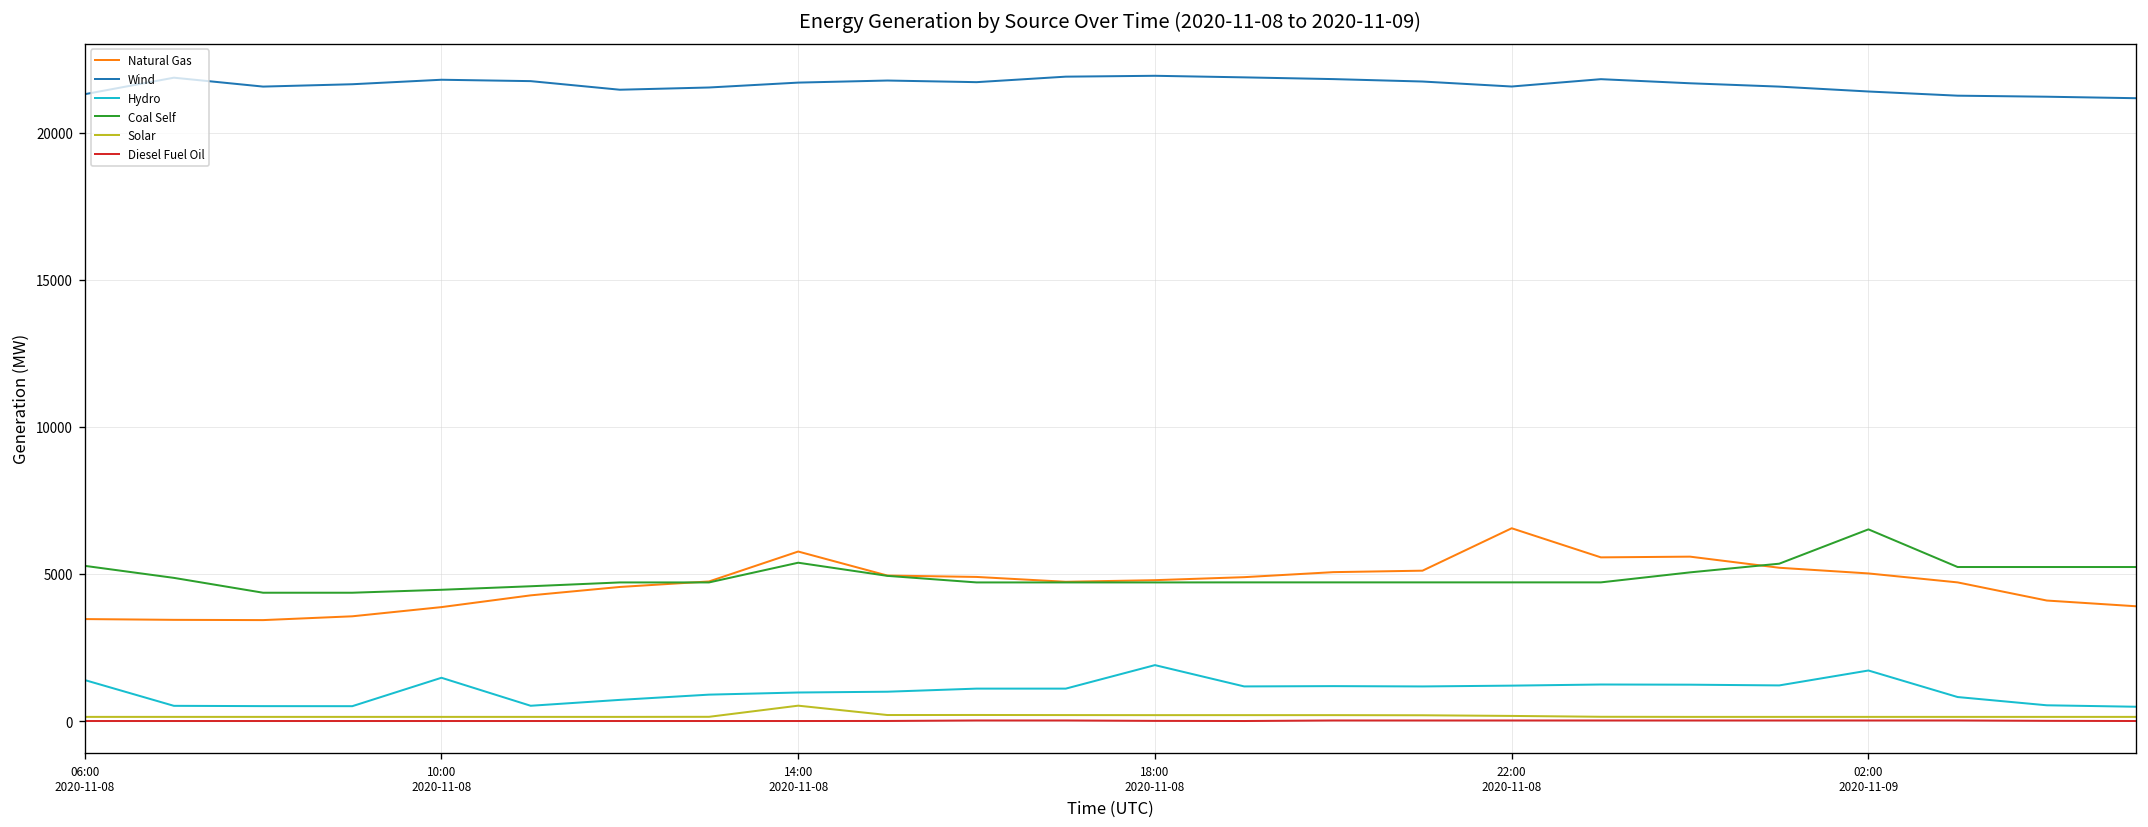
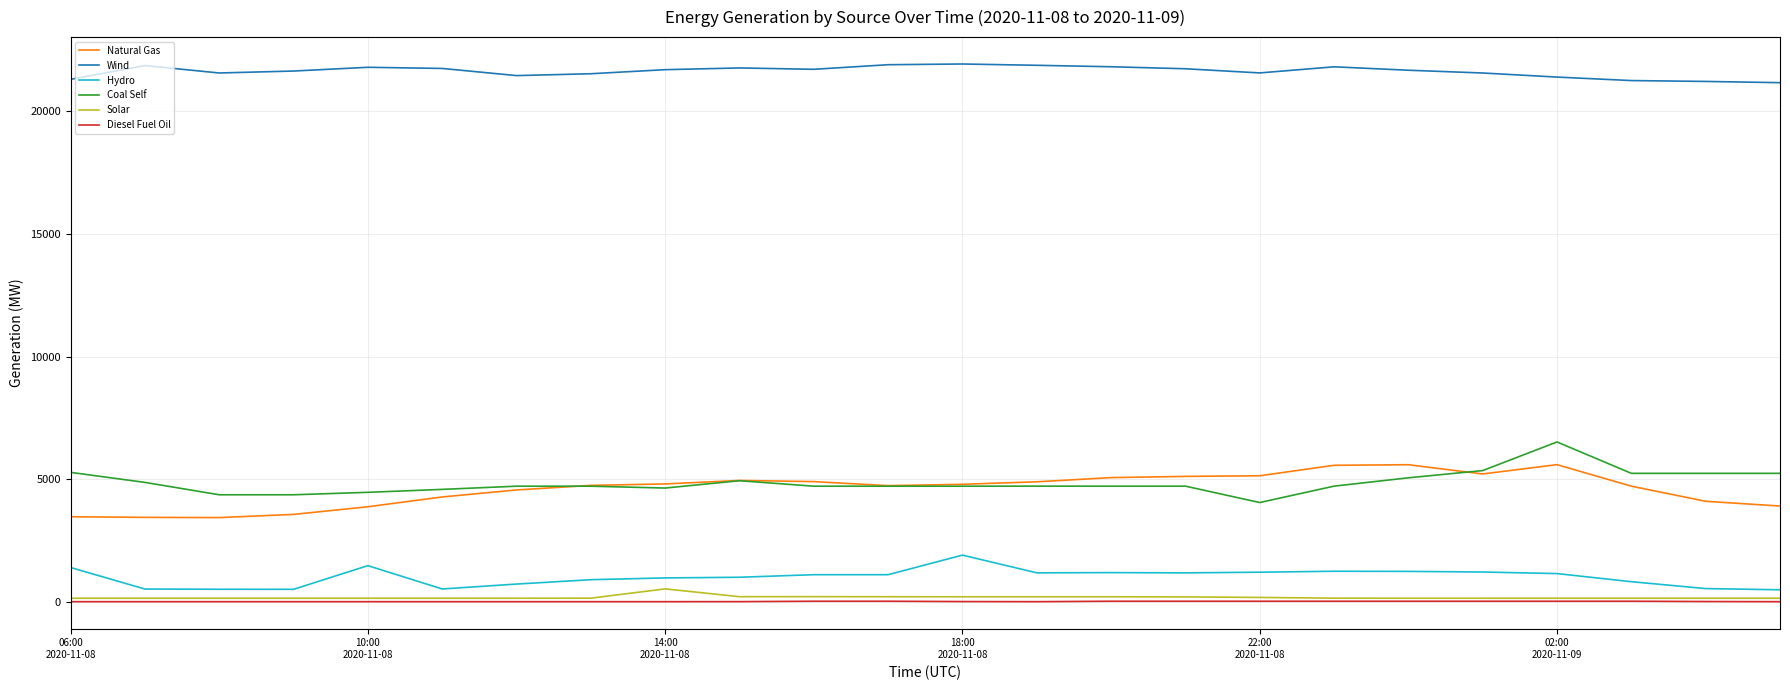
Natural Gas, 14:00 2020-11-08: 5800 -> 4800
Coal Self, 14:00 2020-11-08: 5400 -> 4600
Natural Gas, 22:00 2020-11-08: 6600 -> 5100
Coal Self, 22:00 2020-11-08: 4700 -> 4000
Natural Gas, 02:00 2020-11-09: 5000 -> 5600
Hydro, 02:00 2020-11-09: 1700 -> 1100
